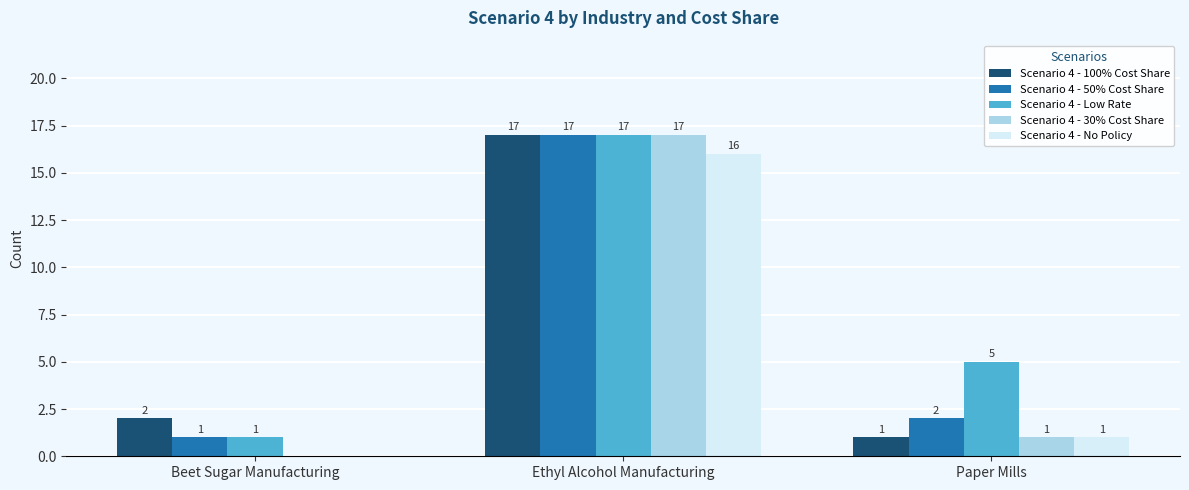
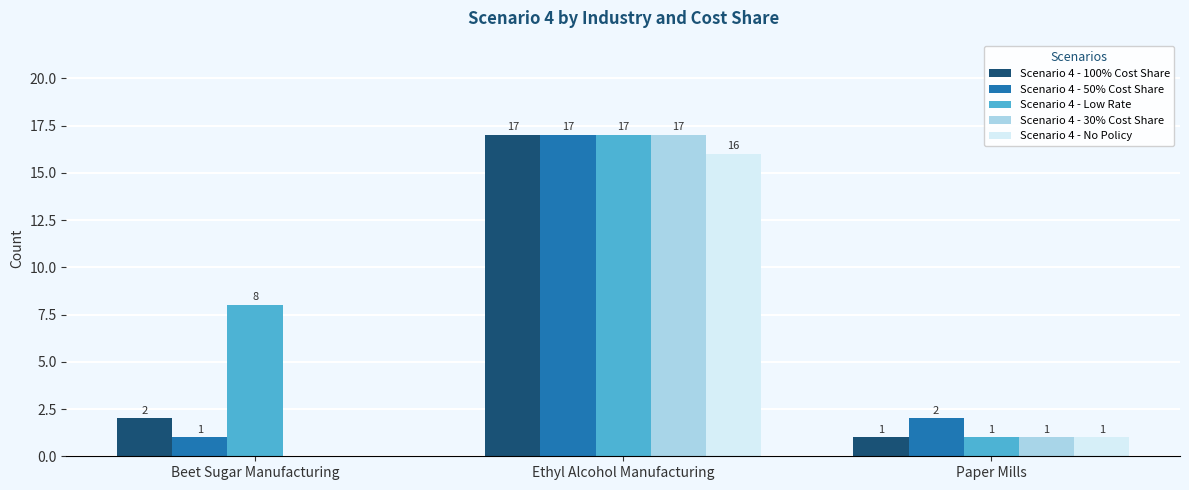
Scenario 4 - Low Rate, Beet Sugar Manufacturing: 1 -> 8
Scenario 4 - Low Rate, Paper Mills: 5 -> 1
